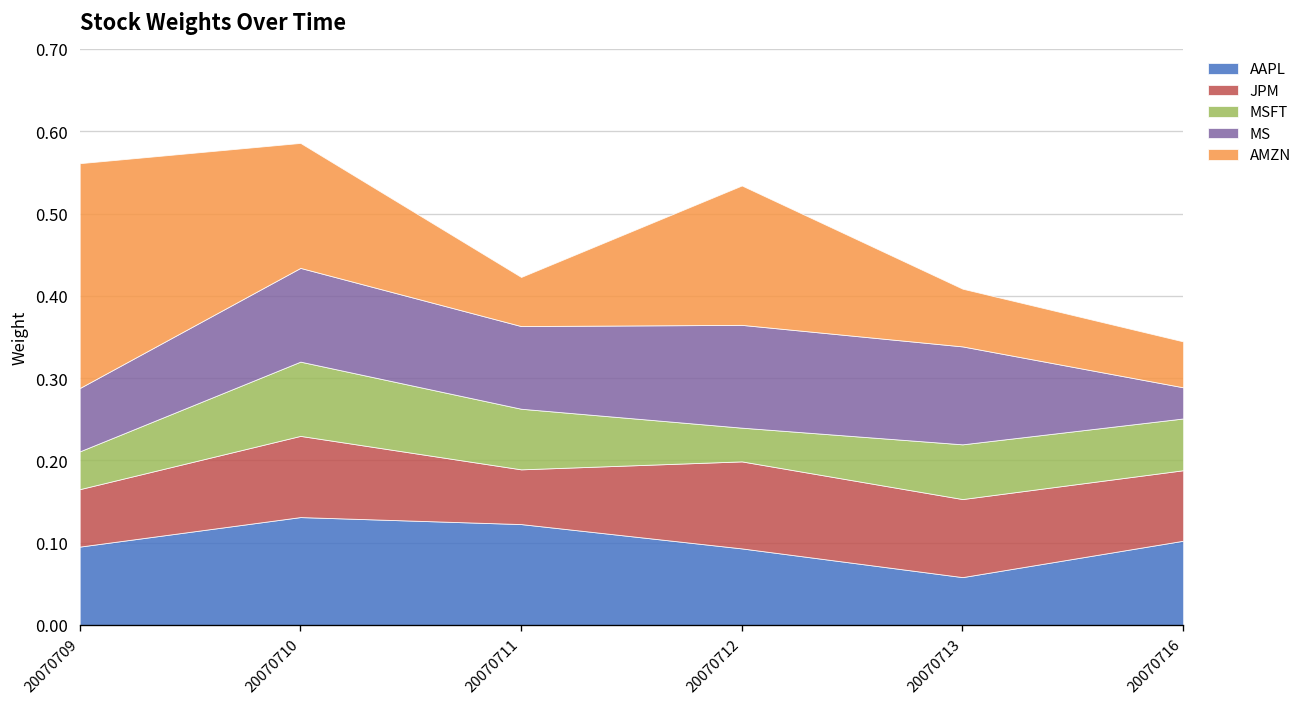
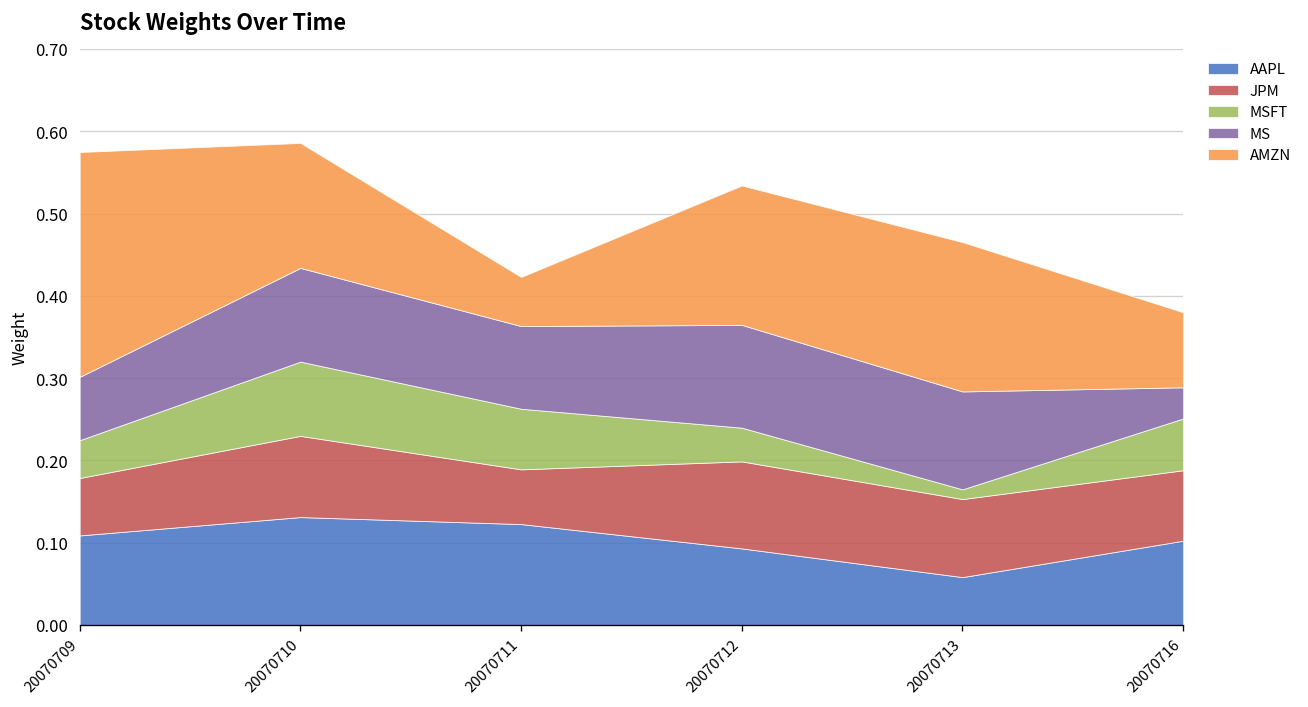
AAPL, 20070709: 0.10 -> 0.11
MSFT, 20070713: 0.07 -> 0.01
AMZN, 20070713: 0.07 -> 0.18
AMZN, 20070716: 0.06 -> 0.09
